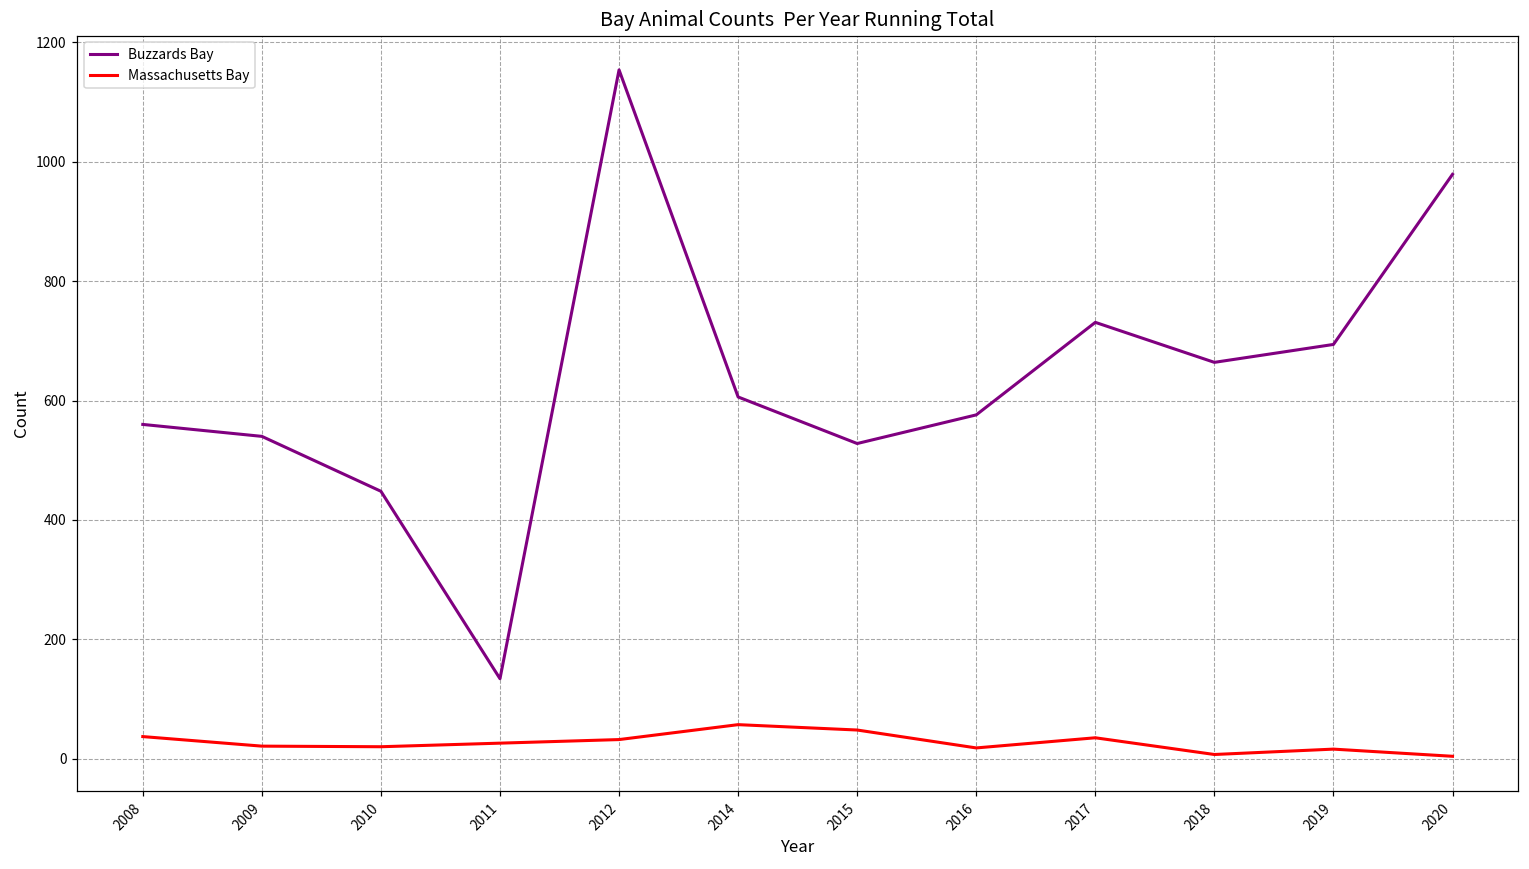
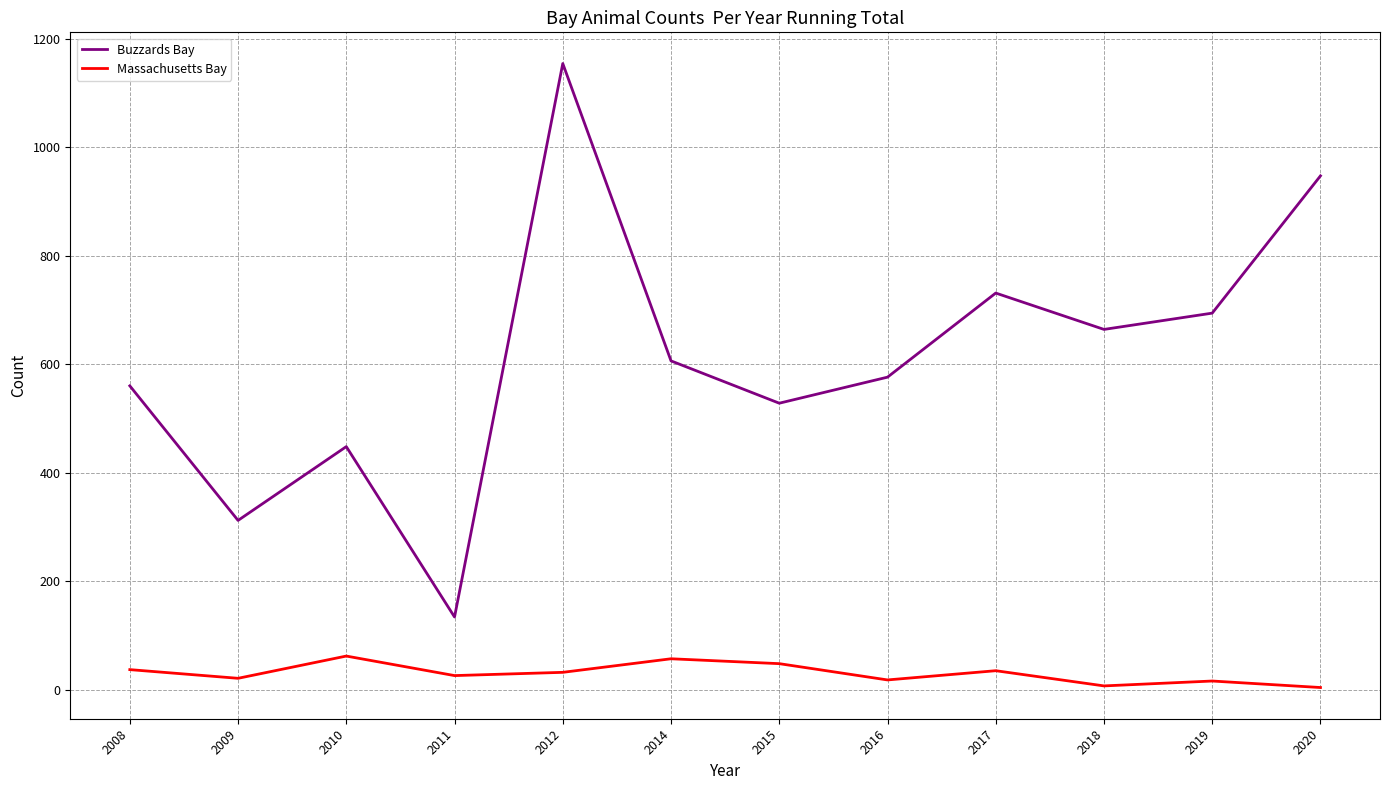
Buzzards Bay, 2009: 540 -> 310
Massachusetts Bay, 2010: 20 -> 60
Buzzards Bay, 2020: 980 -> 950
